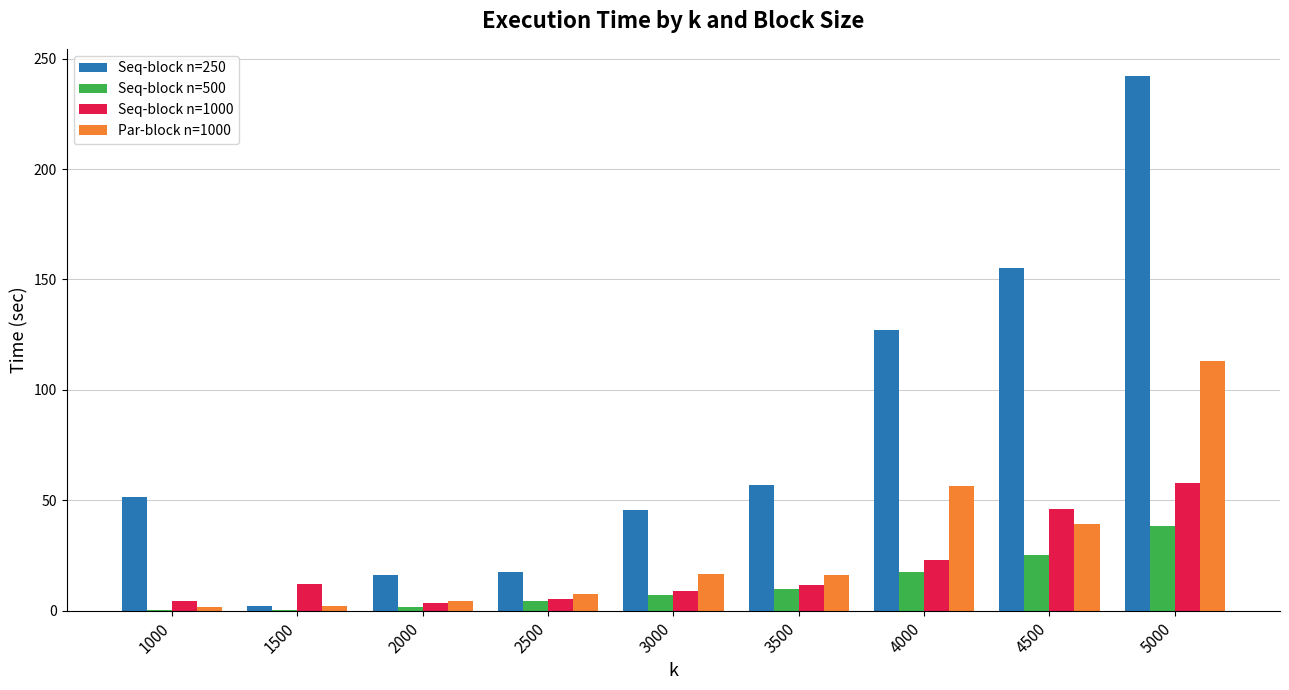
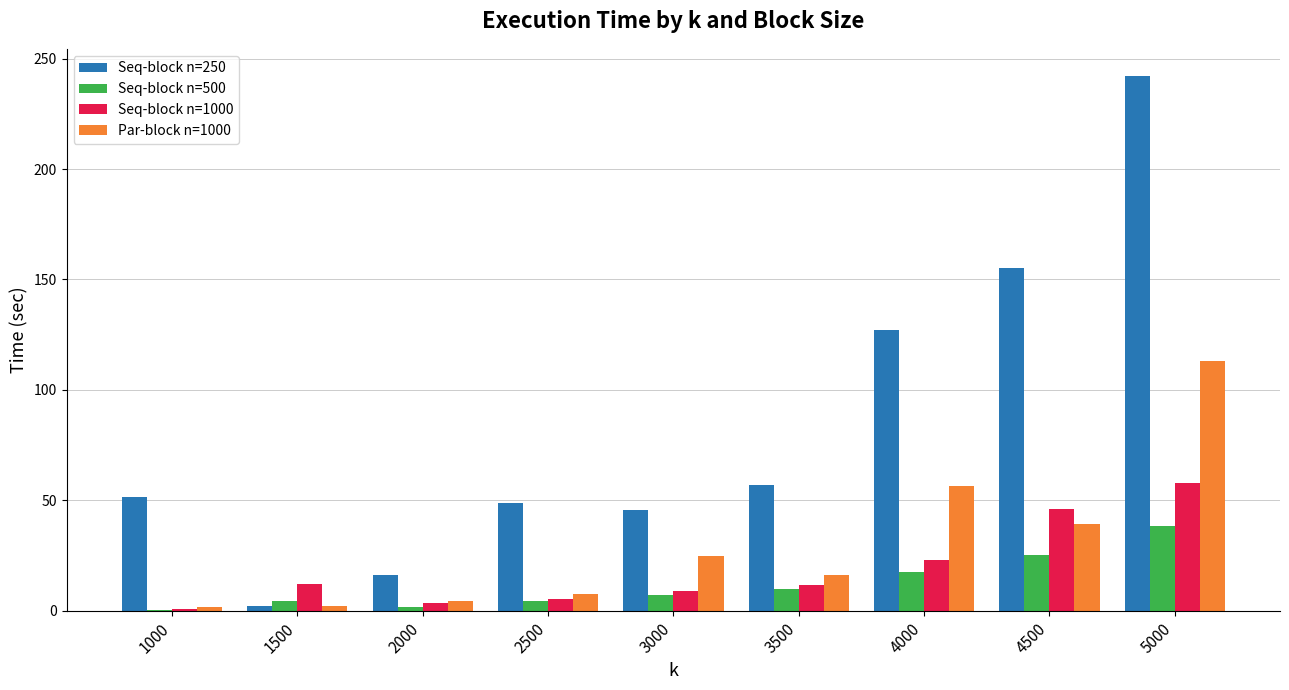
Seq-block n=1000, 1000: 4 -> 1
Seq-block n=500, 1500: 0 -> 4
Seq-block n=250, 2500: 17 -> 49
Par-block n=1000, 3000: 17 -> 25
